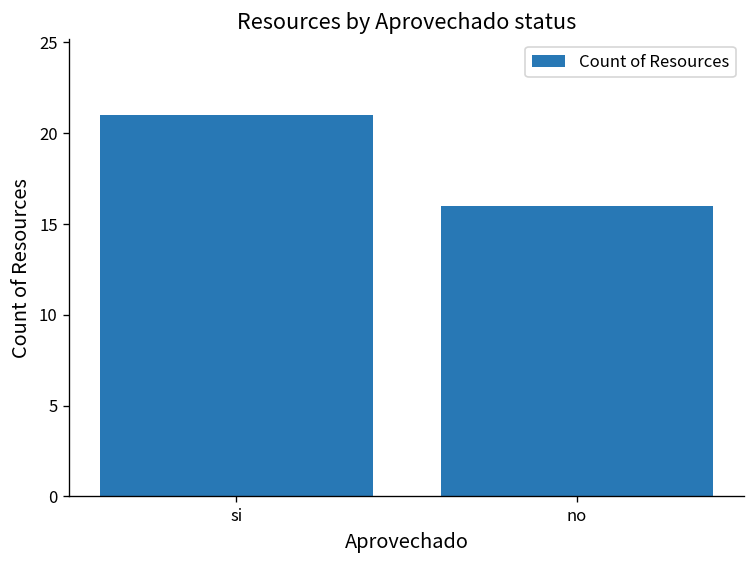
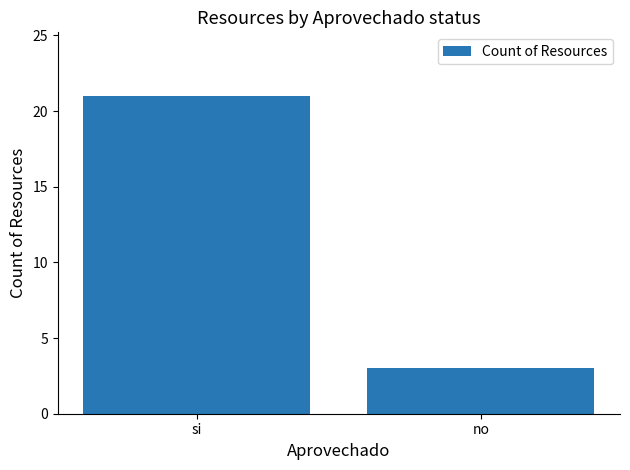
no: 16 -> 3
